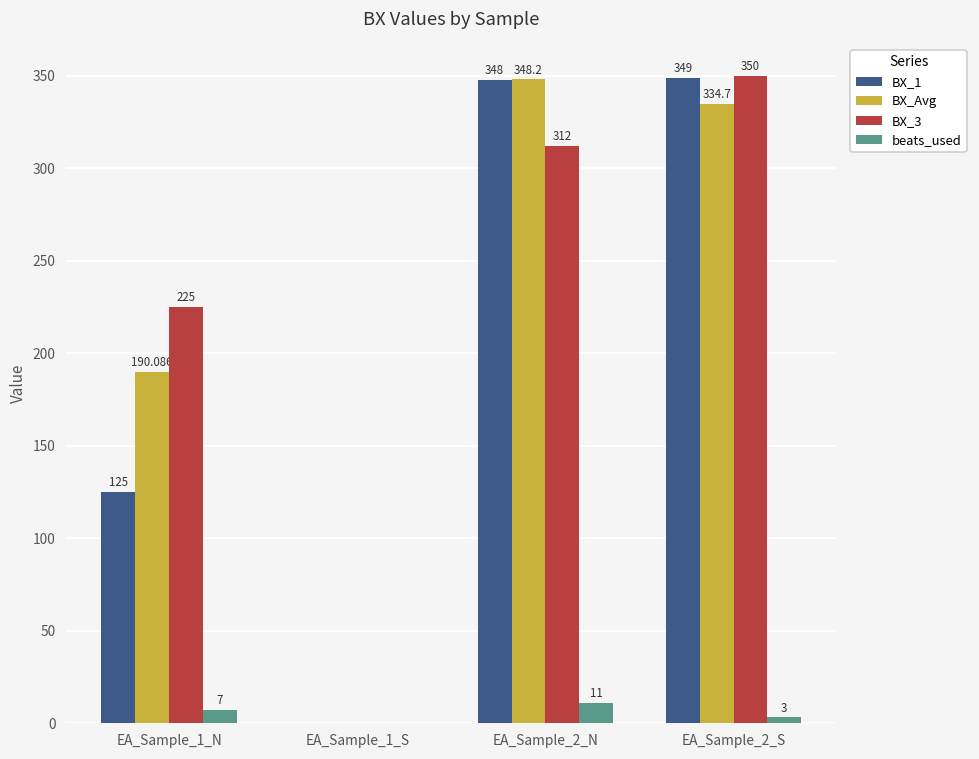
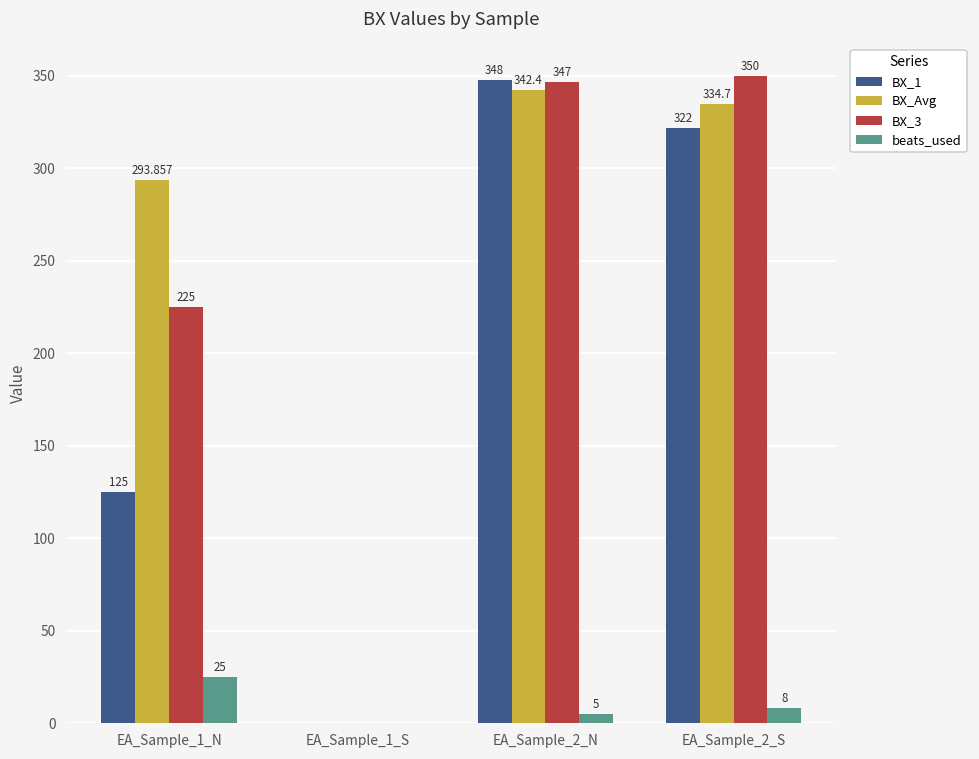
BX_Avg, EA_Sample_1_N: 190.086 -> 293.857
beats_used, EA_Sample_1_N: 7 -> 25
BX_Avg, EA_Sample_2_N: 348.2 -> 342.4
BX_3, EA_Sample_2_N: 312 -> 347
beats_used, EA_Sample_2_N: 11 -> 5
BX_1, EA_Sample_2_S: 349 -> 322
beats_used, EA_Sample_2_S: 3 -> 8
